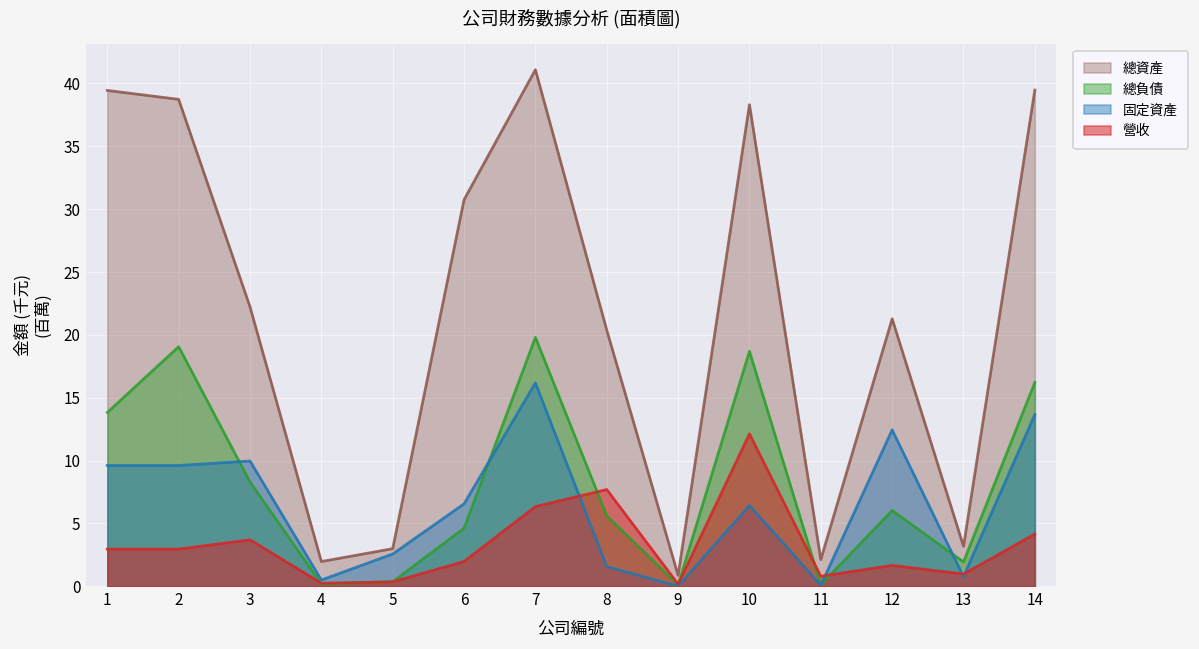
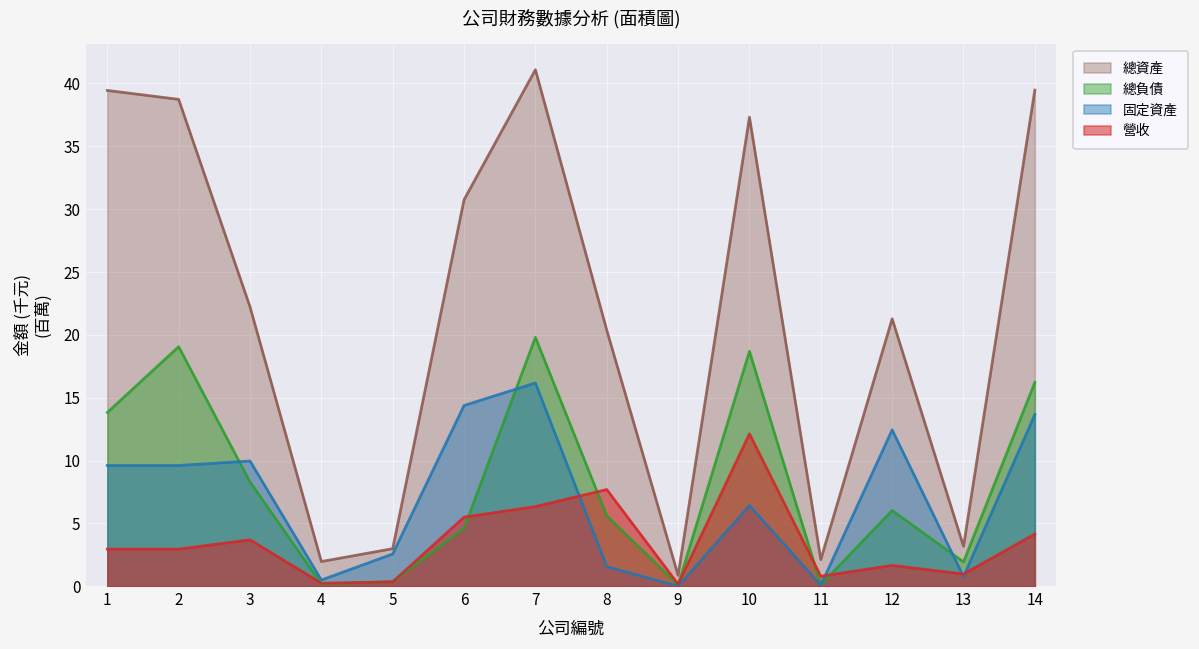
固定資產, 6: 6.6 -> 14.4
營收, 6: 2.0 -> 5.5
總資產, 10: 38.3 -> 37.3
